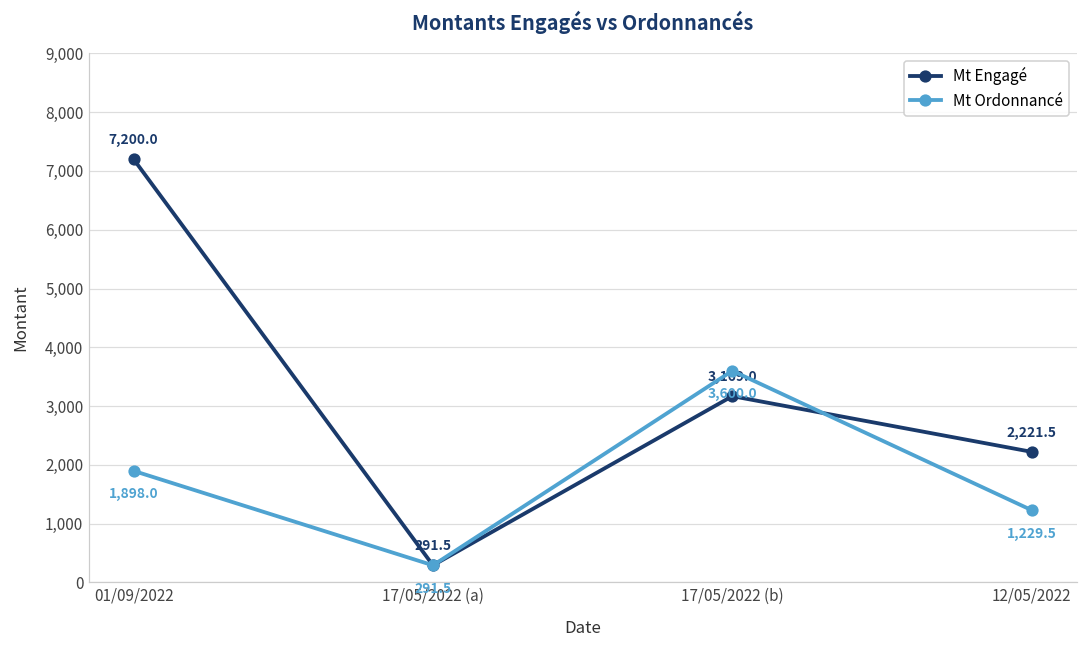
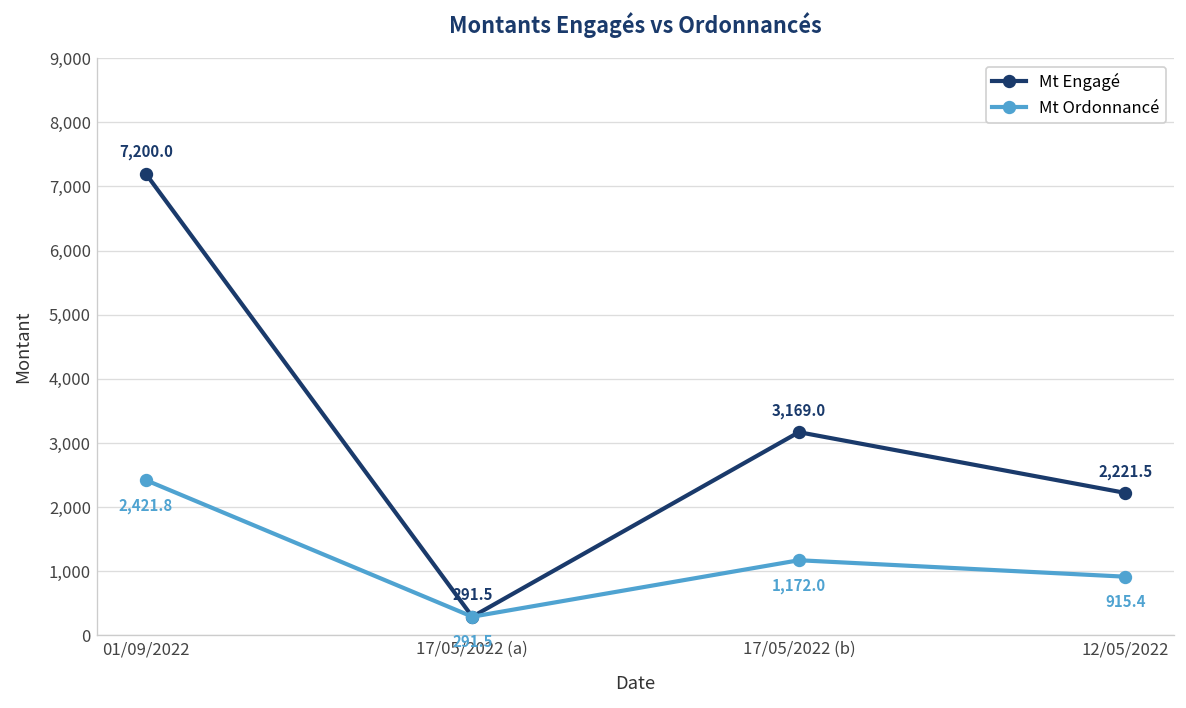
Mt Ordonnancé, 01/09/2022: 1,898.0 -> 2,421.8
Mt Ordonnancé, 17/05/2022 (b): 3,600.0 -> 1,172.0
Mt Ordonnancé, 12/05/2022: 1,229.5 -> 915.4
